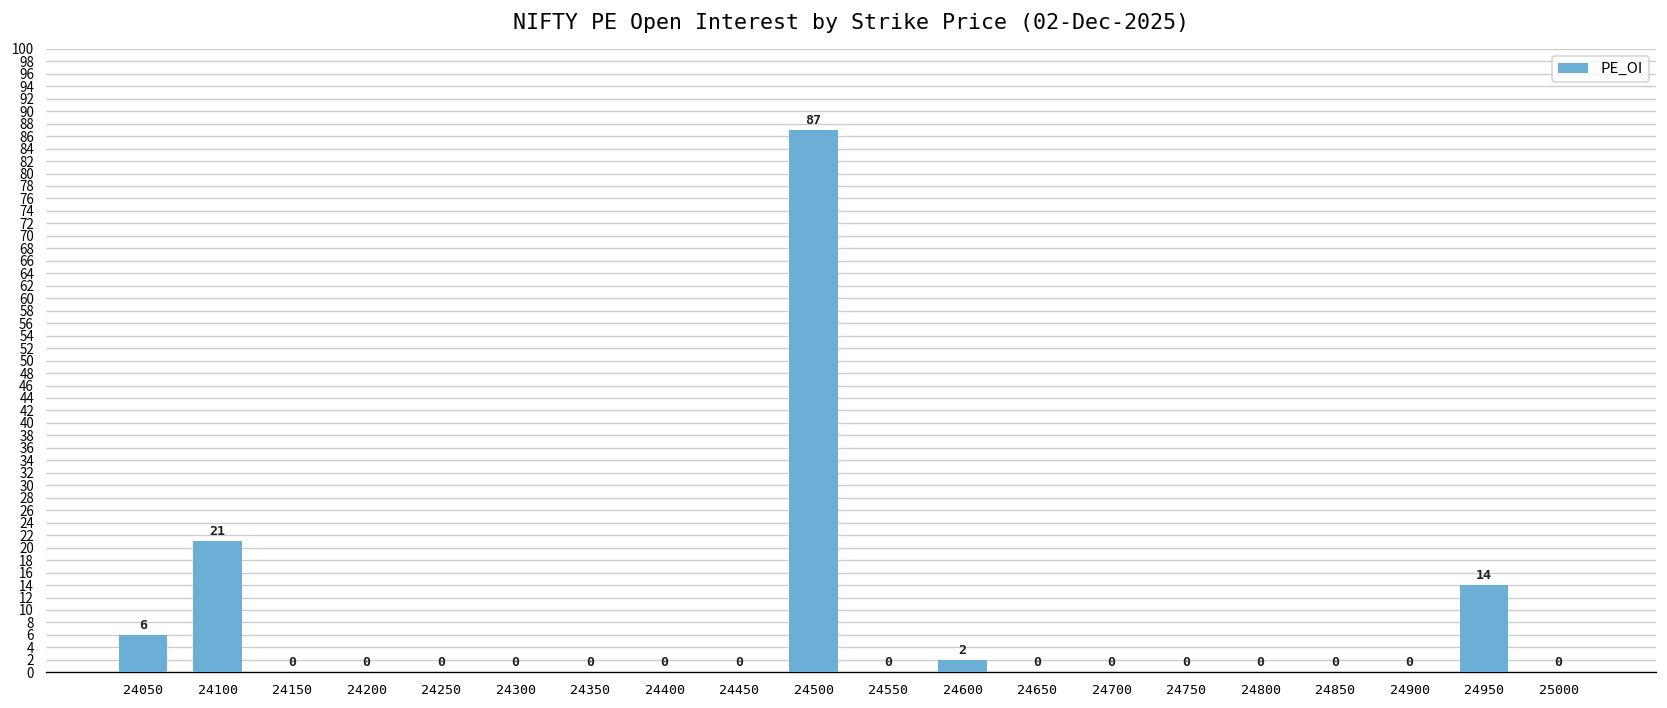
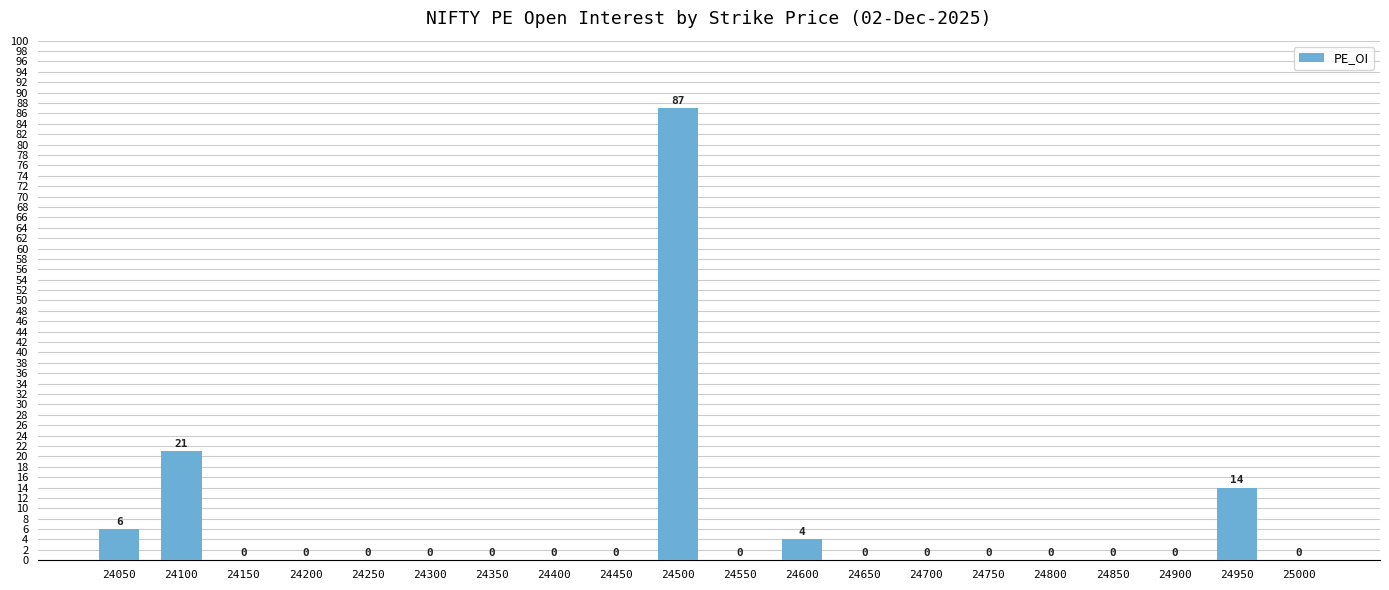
24600: 2 -> 4
